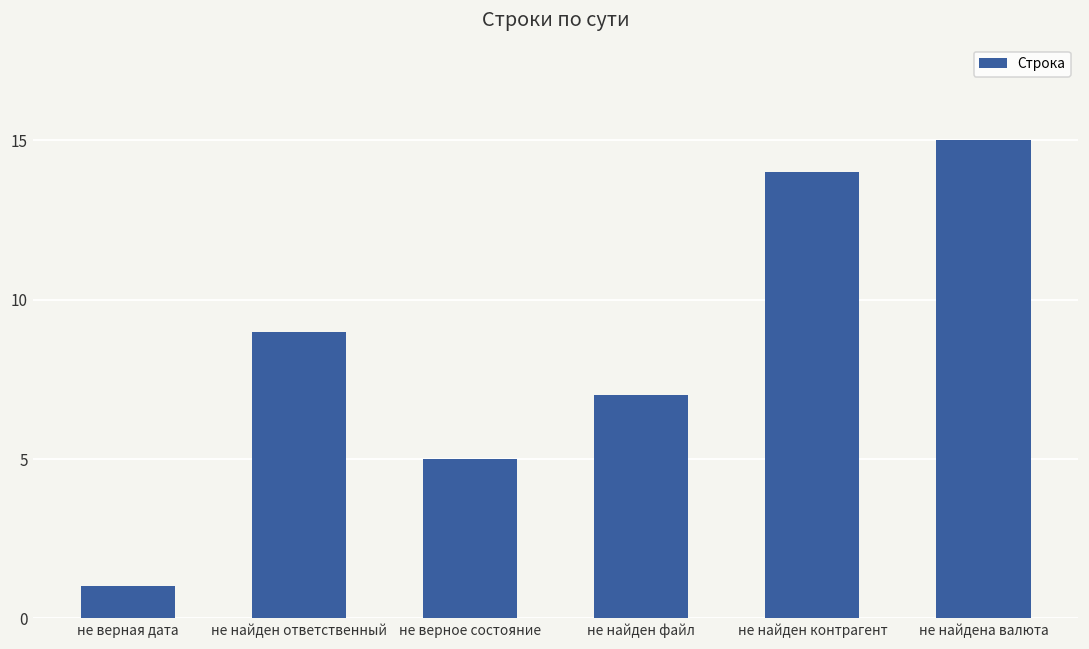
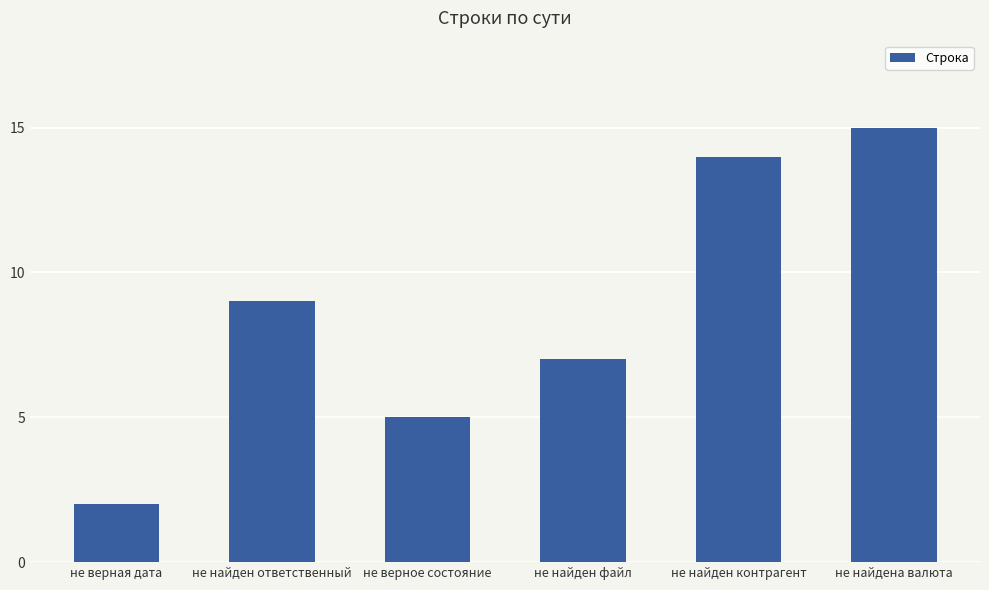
не верная дата: 1 -> 2
